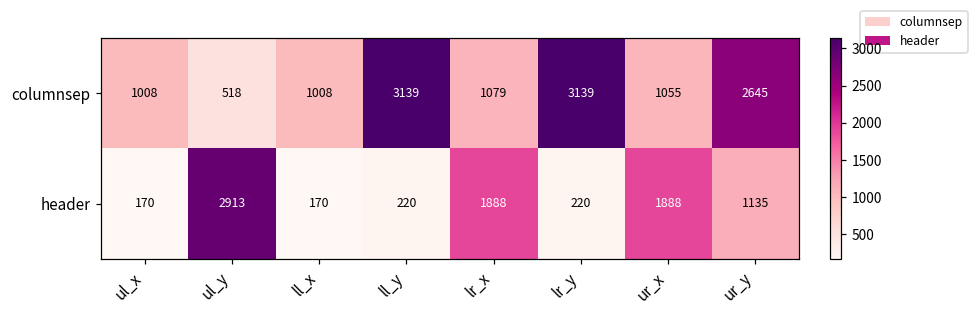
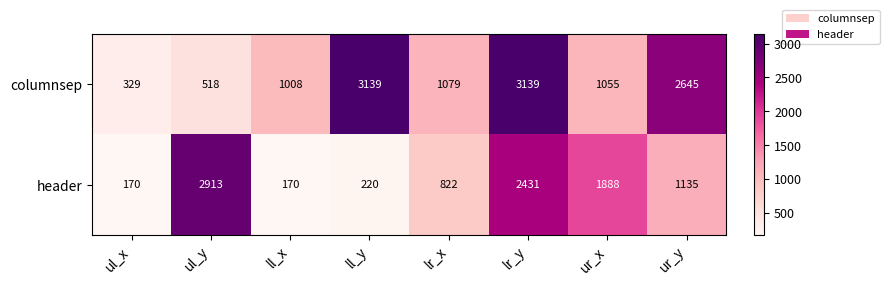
columnsep, ul_x: 1008 -> 329
header, lr_x: 1888 -> 822
header, lr_y: 220 -> 2431
